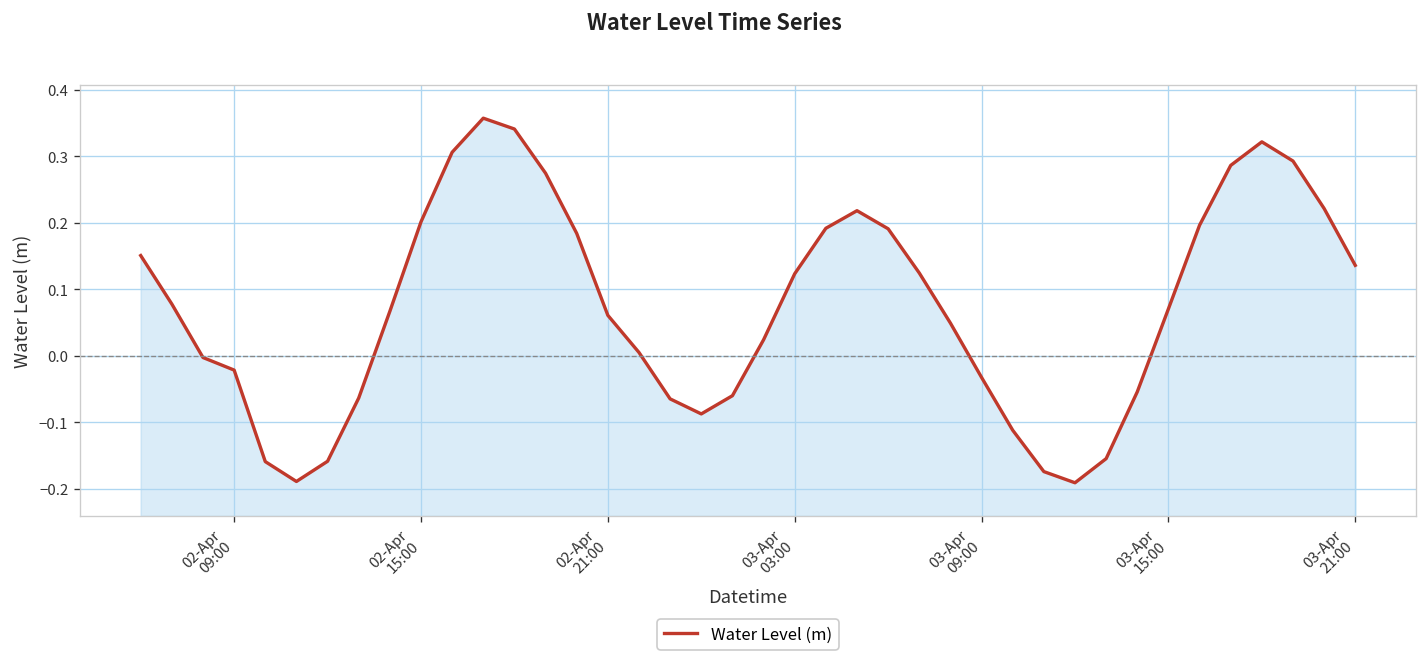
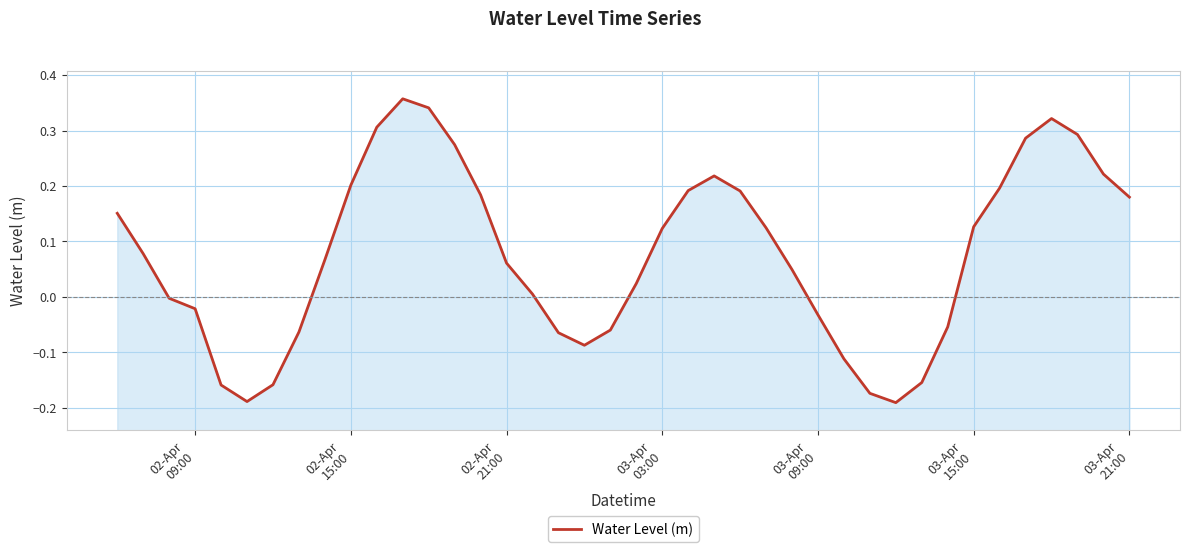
03-Apr 15:00: 0.07 -> 0.13
03-Apr 21:00: 0.14 -> 0.18
